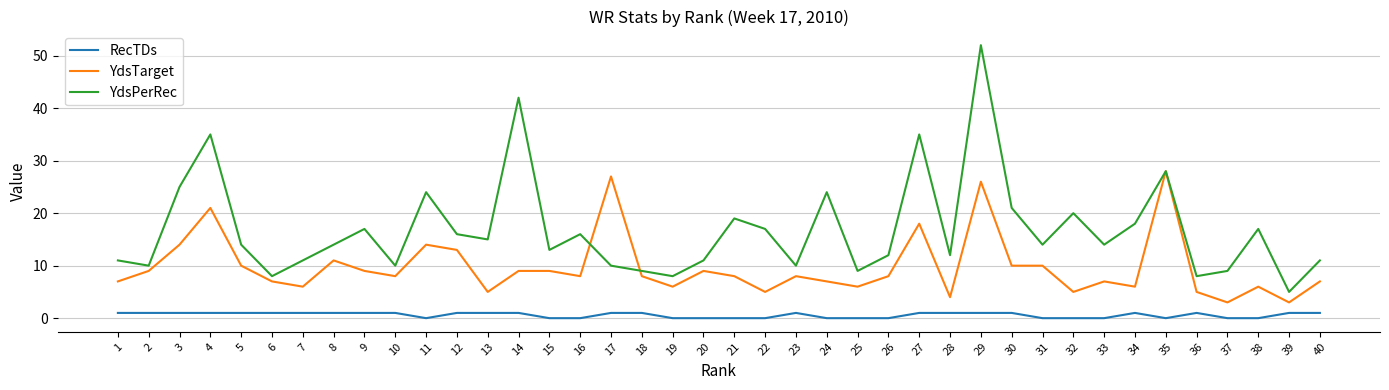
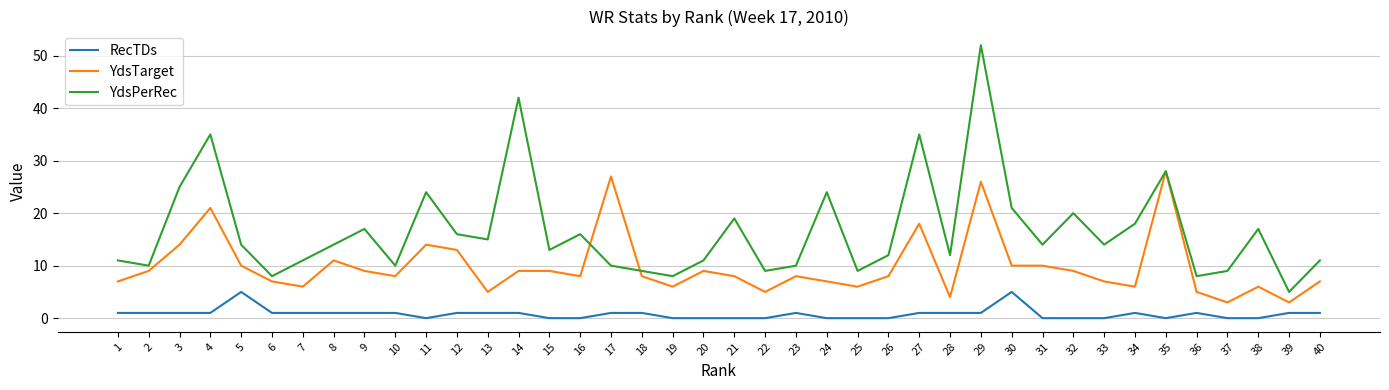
RecTDs, 5: 1 -> 5
YdsPerRec, 22: 17 -> 9
RecTDs, 30: 1 -> 5
YdsTarget, 32: 5 -> 9
